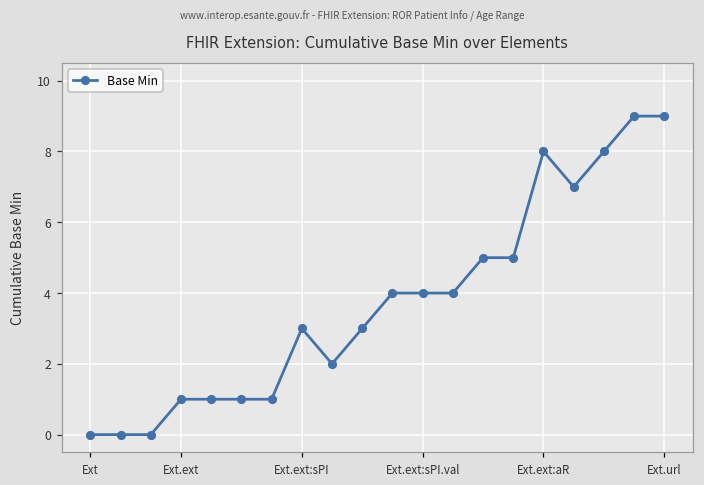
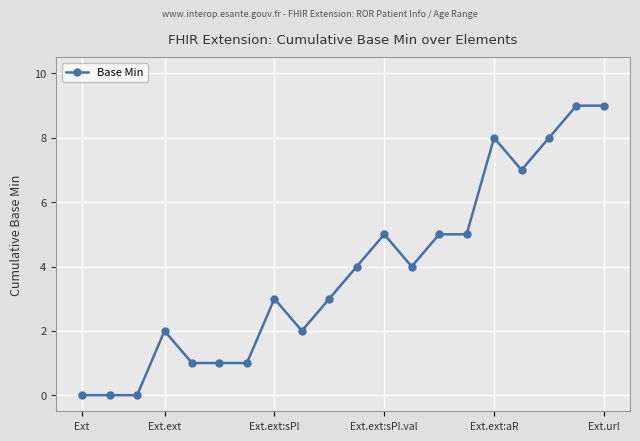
Ext.ext: 1 -> 2
Ext.ext:sPI.val: 4 -> 5
